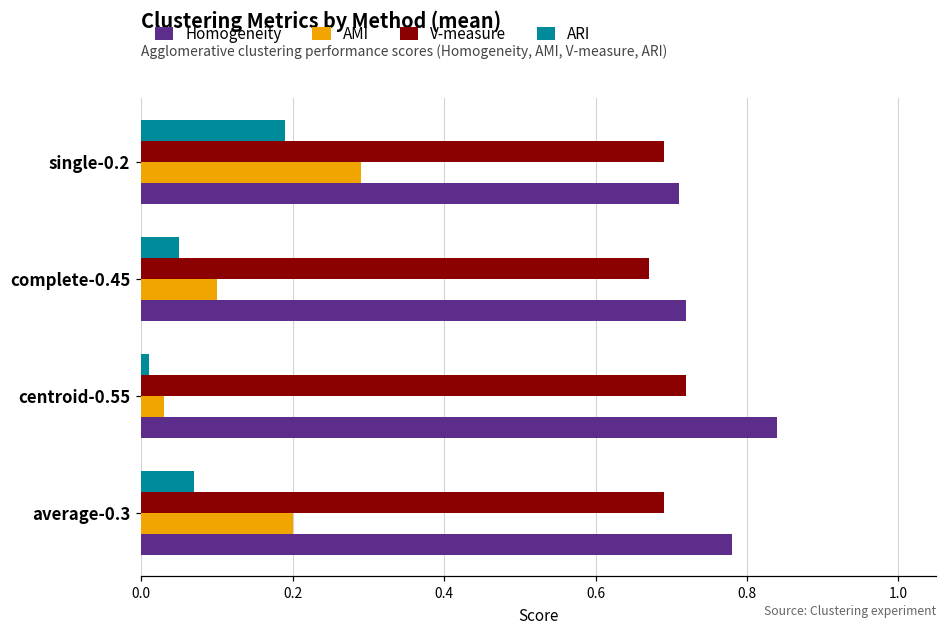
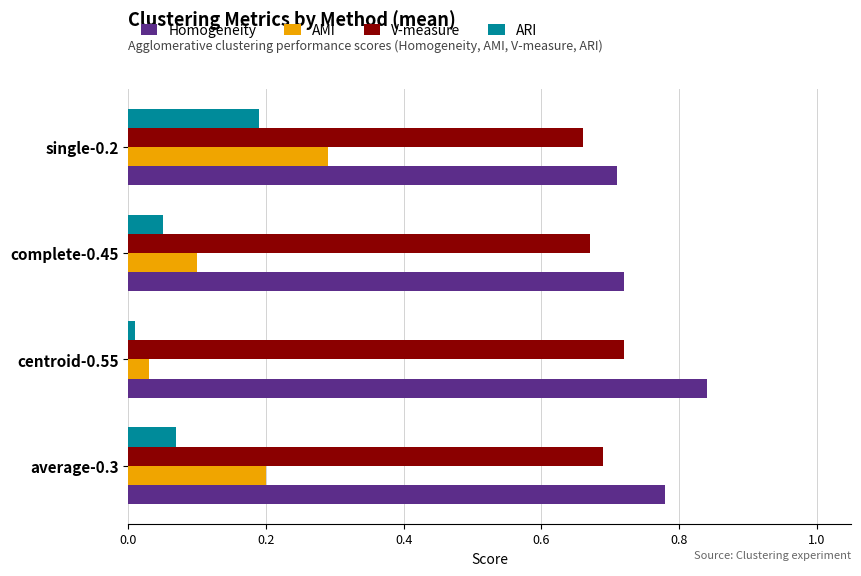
V-measure, single-0.2: 0.69 -> 0.66
